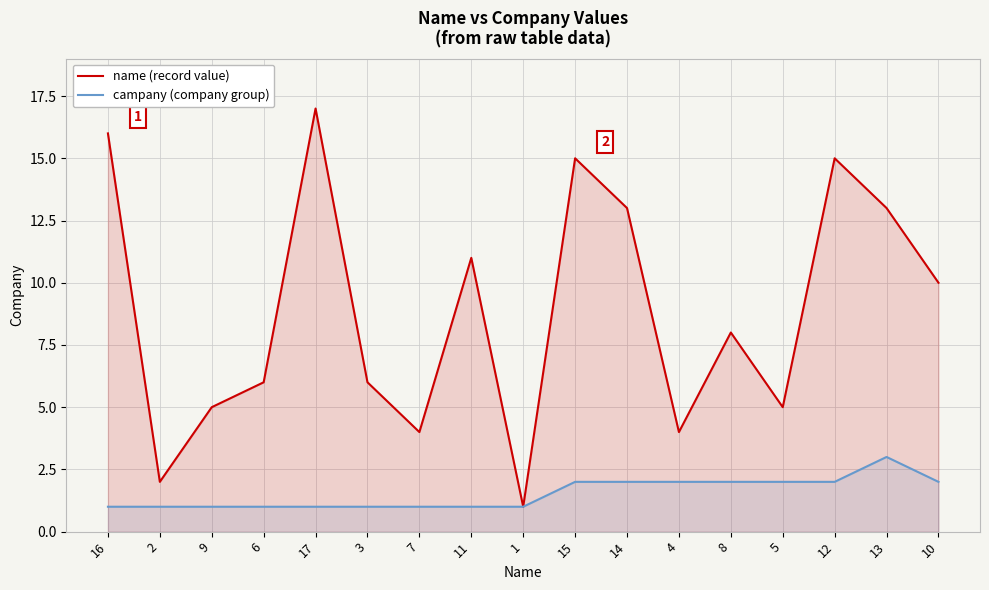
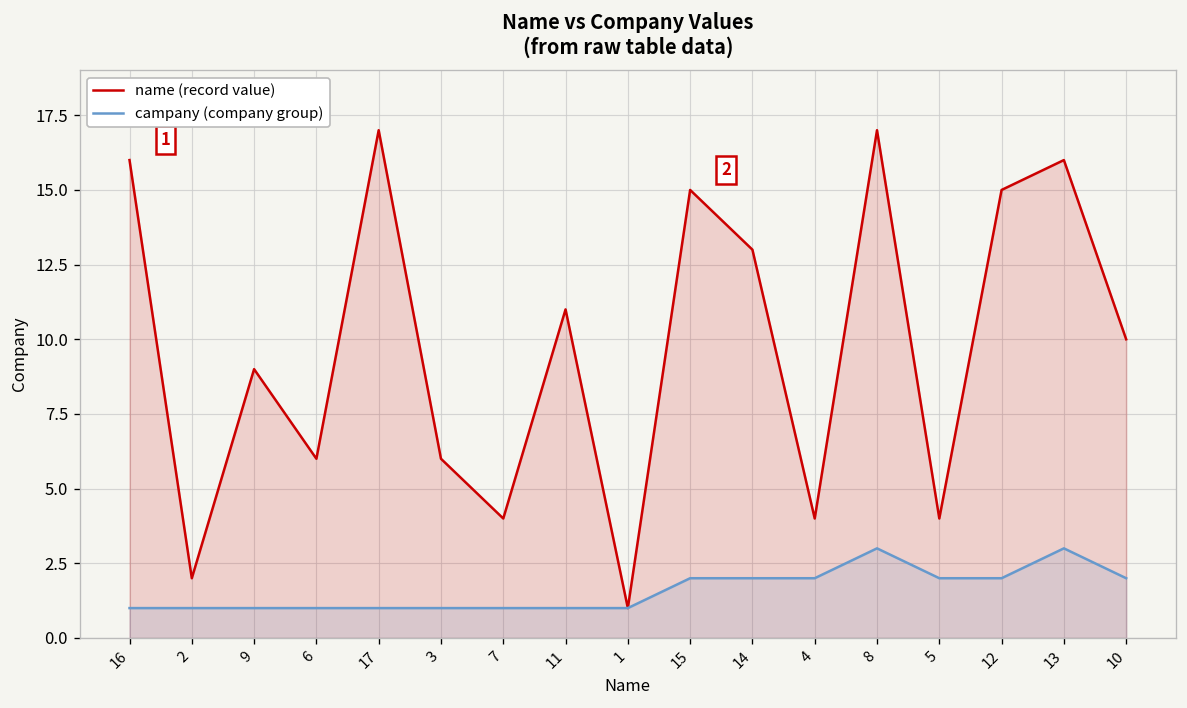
name (record value), 9: 5 -> 9
name (record value), 8: 8 -> 17
campany (company group), 8: 2 -> 3
name (record value), 5: 5 -> 4
name (record value), 13: 13 -> 16
